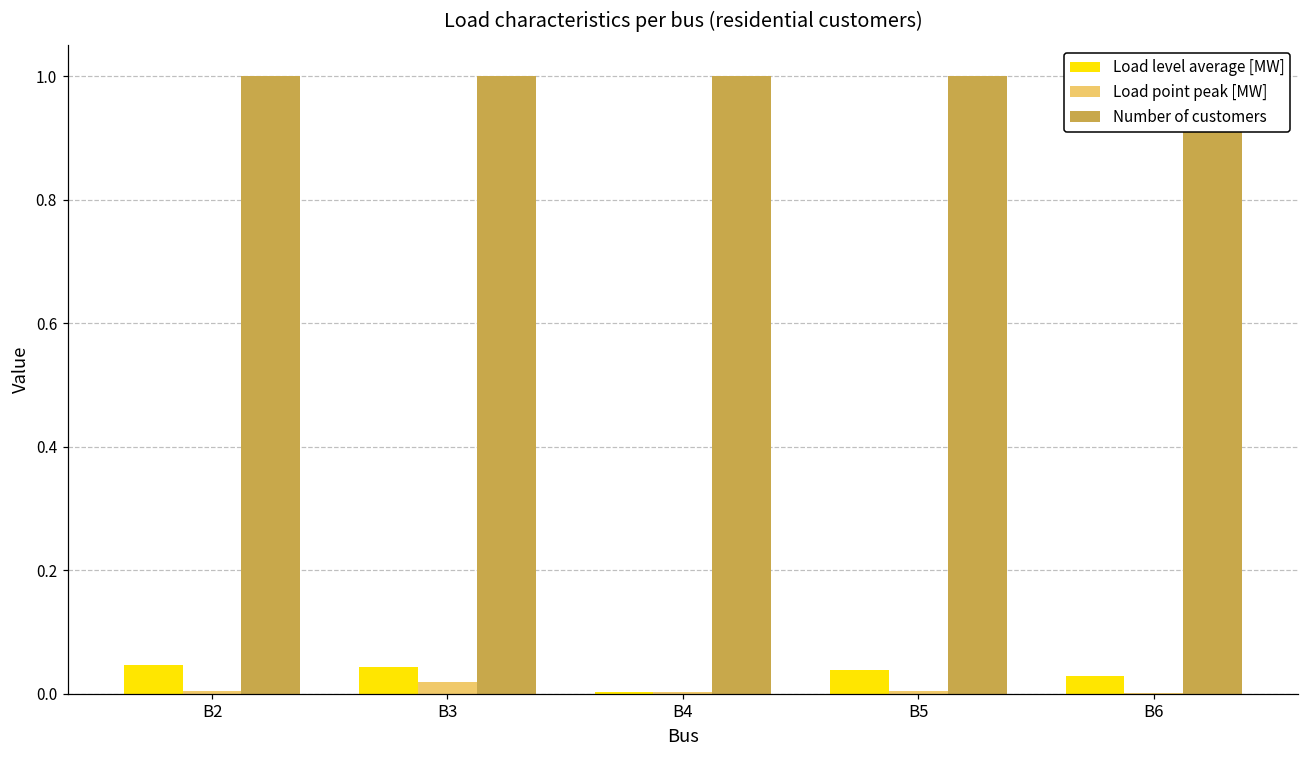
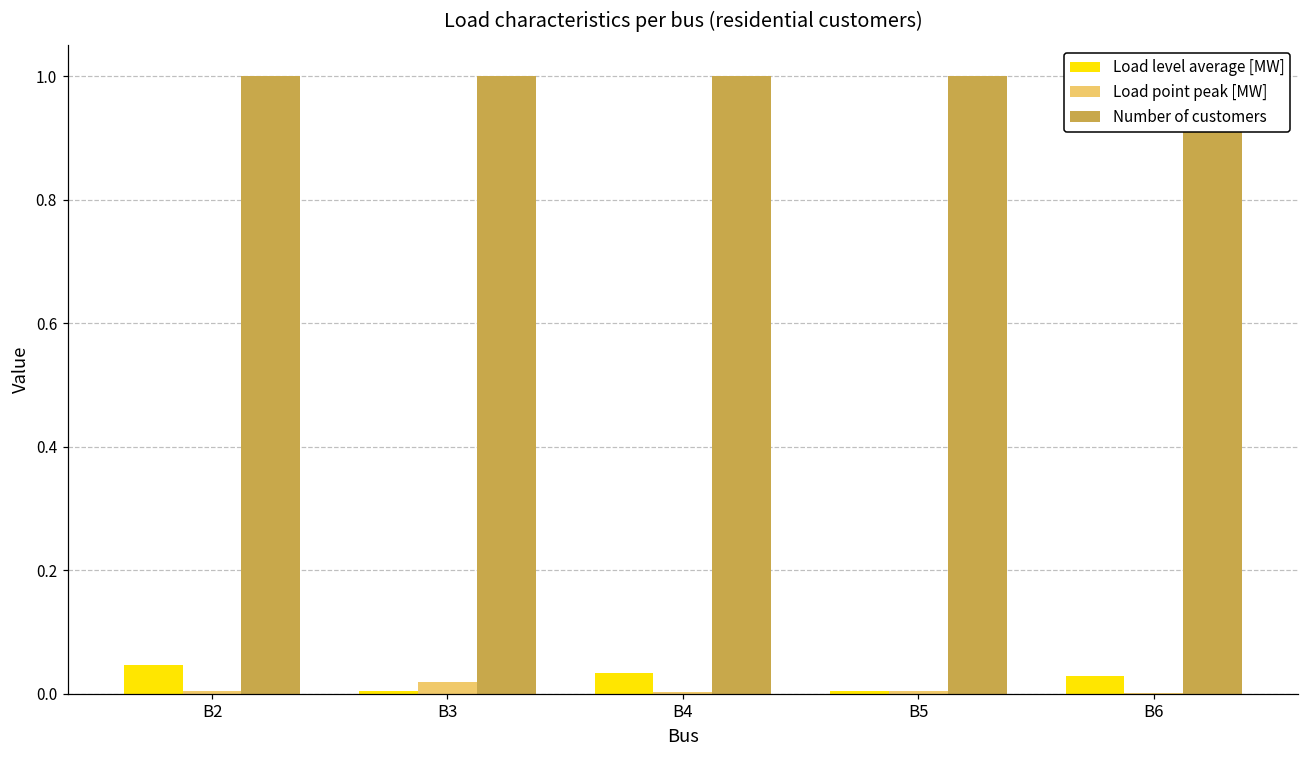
Load level average [MW], B3: 0.04 -> 0.00
Load level average [MW], B4: 0.00 -> 0.03
Load level average [MW], B5: 0.04 -> 0.01
